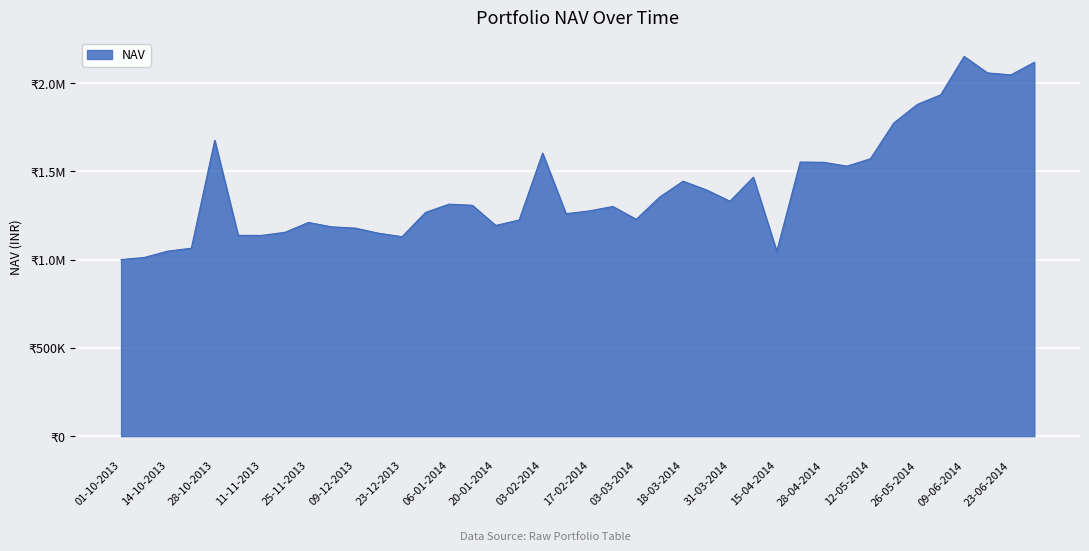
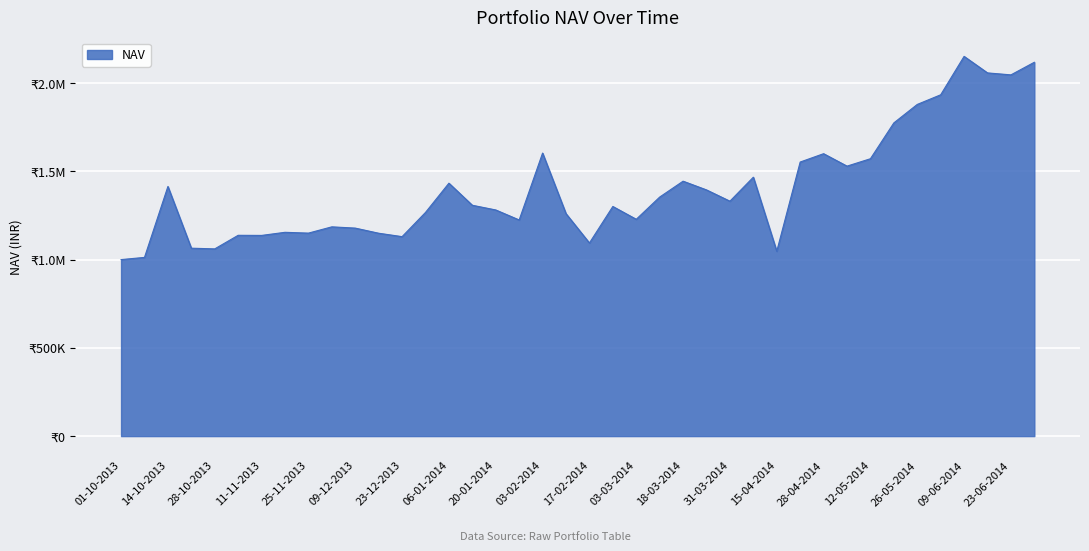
14-10-2013: ₹1050000 -> ₹1410000
28-10-2013: ₹1680000 -> ₹1060000
25-11-2013: ₹1210000 -> ₹1150000
06-01-2014: ₹1310000 -> ₹1430000
20-01-2014: ₹1190000 -> ₹1280000
17-02-2014: ₹1280000 -> ₹1090000
28-04-2014: ₹1550000 -> ₹1600000
